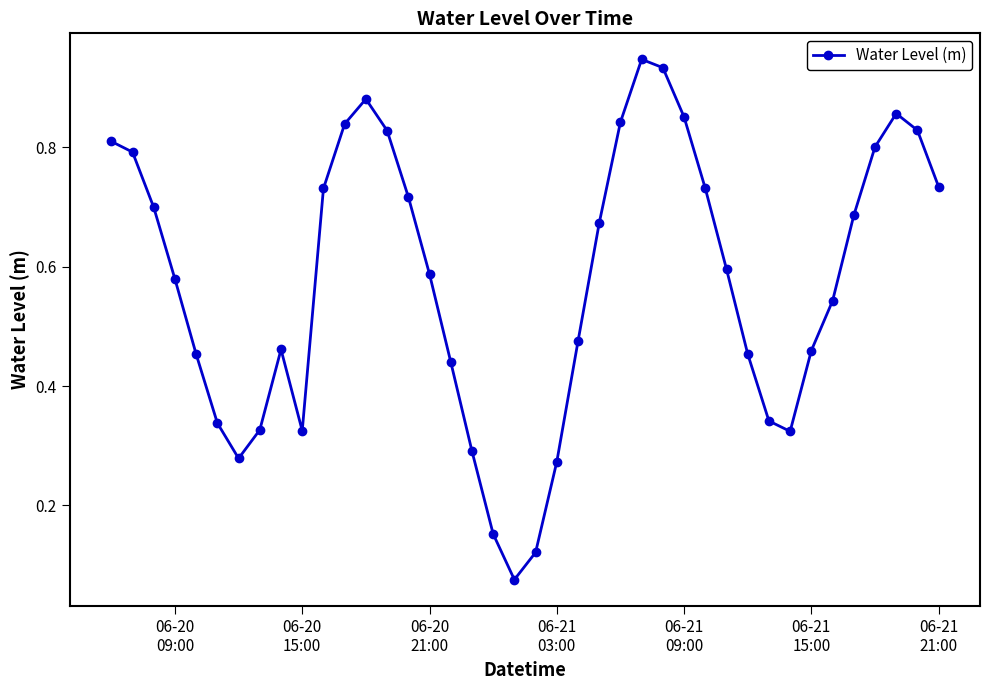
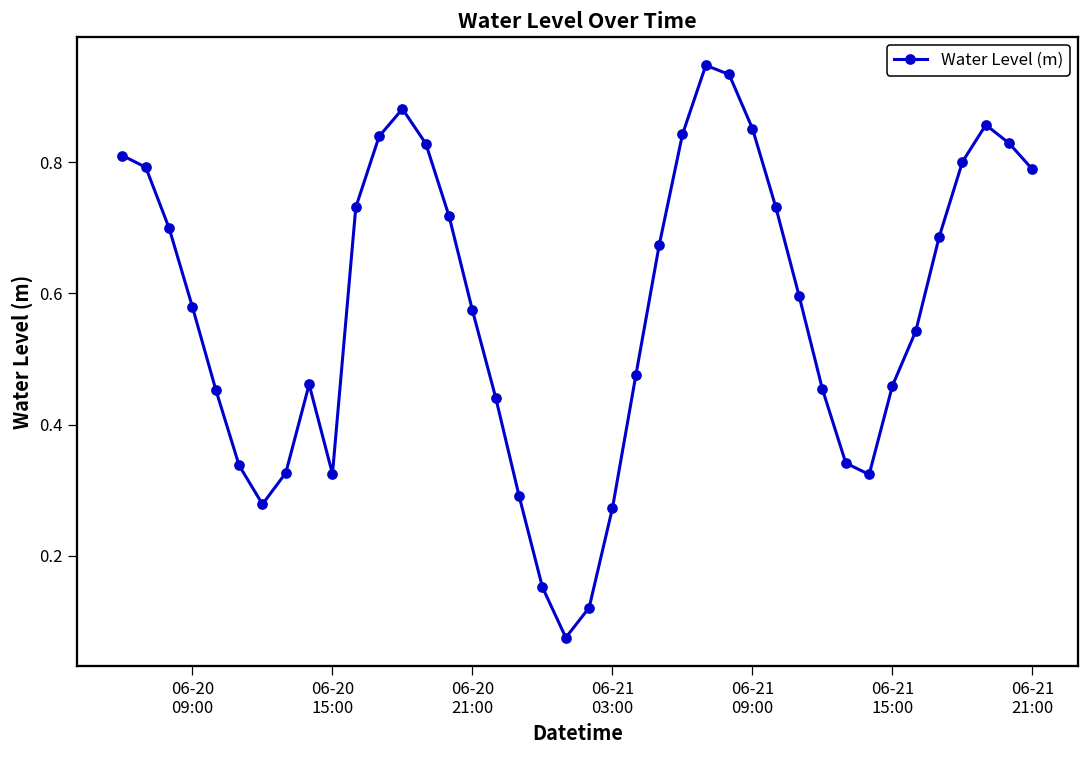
06-20 21:00: 0.59 -> 0.57
06-21 21:00: 0.73 -> 0.79
